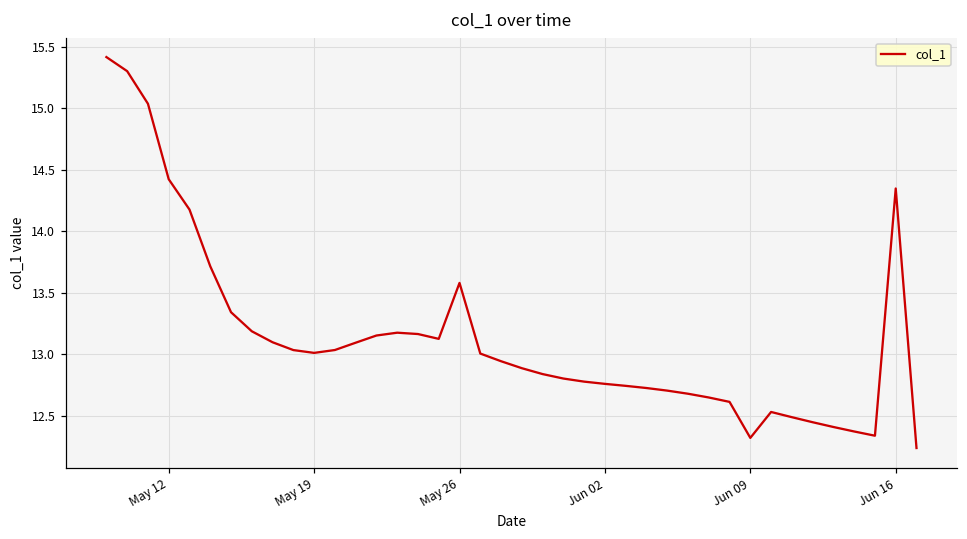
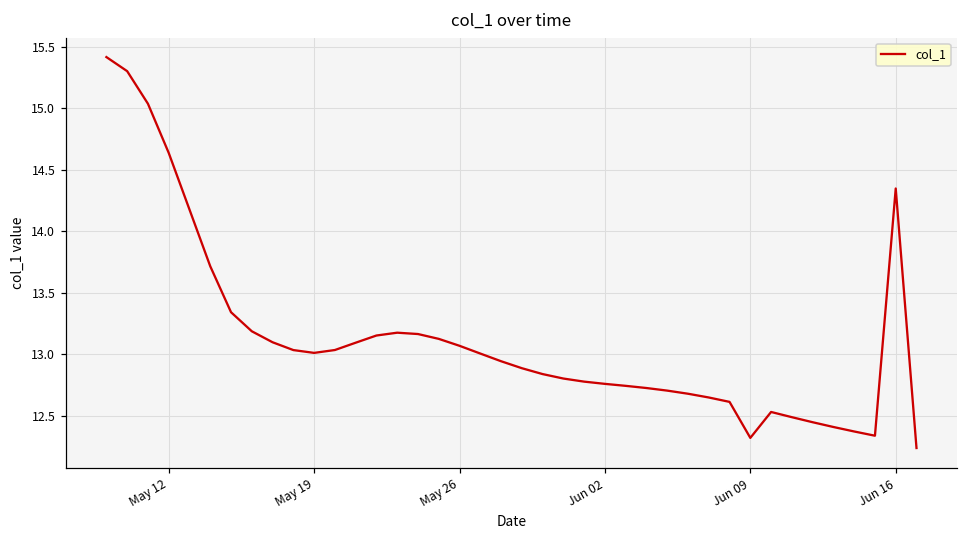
May 12: 14.42 -> 14.64
May 26: 13.58 -> 13.07
